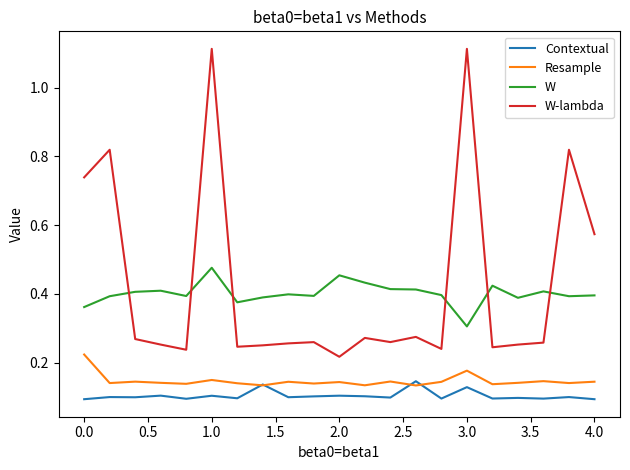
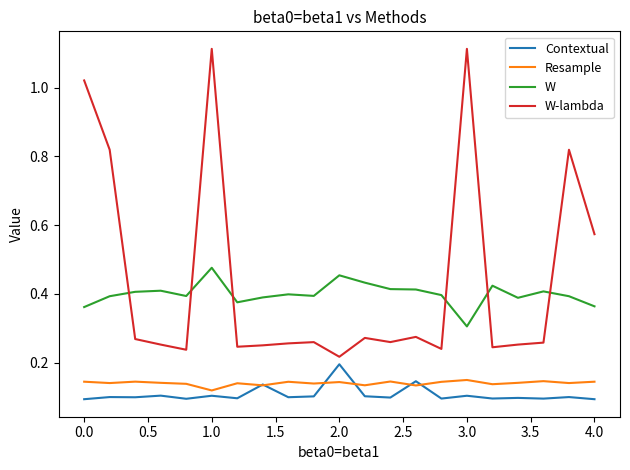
Resample, 0.0: 0.22 -> 0.14
W-lambda, 0.0: 0.74 -> 1.02
Resample, 1.0: 0.15 -> 0.12
Contextual, 2.0: 0.10 -> 0.20
Contextual, 3.0: 0.13 -> 0.10
Resample, 3.0: 0.18 -> 0.15
W, 4.0: 0.40 -> 0.36
